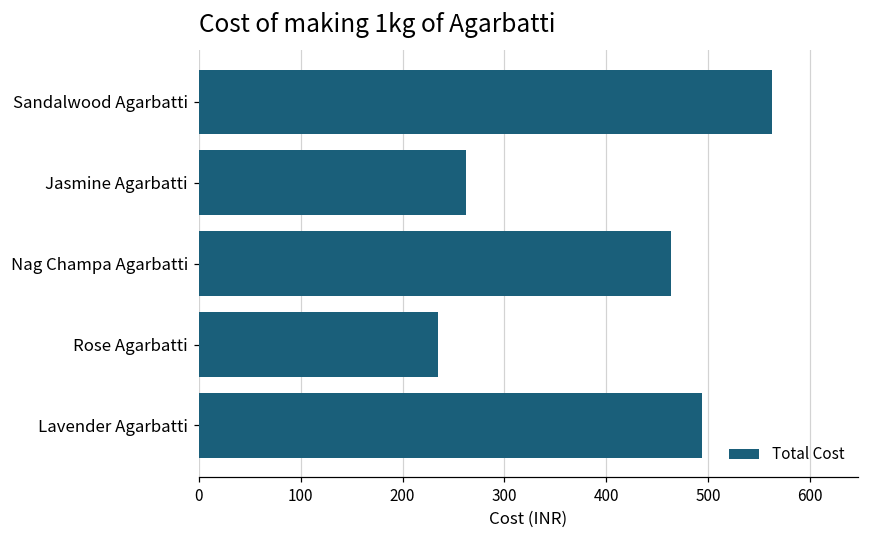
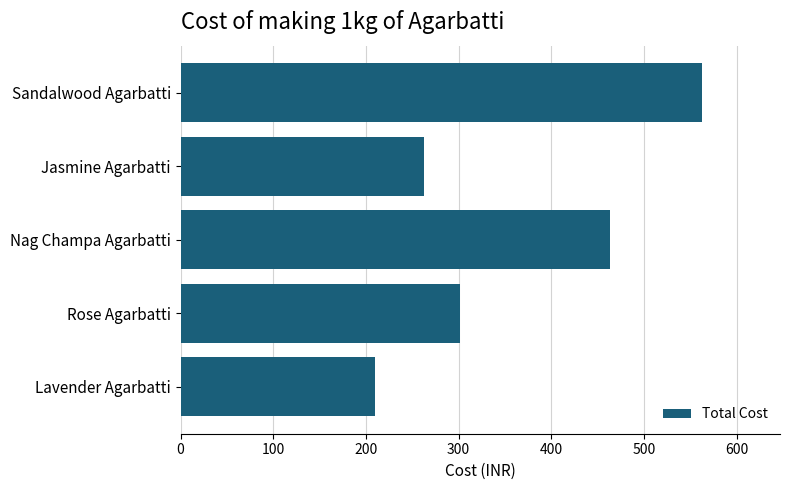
Rose Agarbatti: 230 -> 300
Lavender Agarbatti: 490 -> 210
